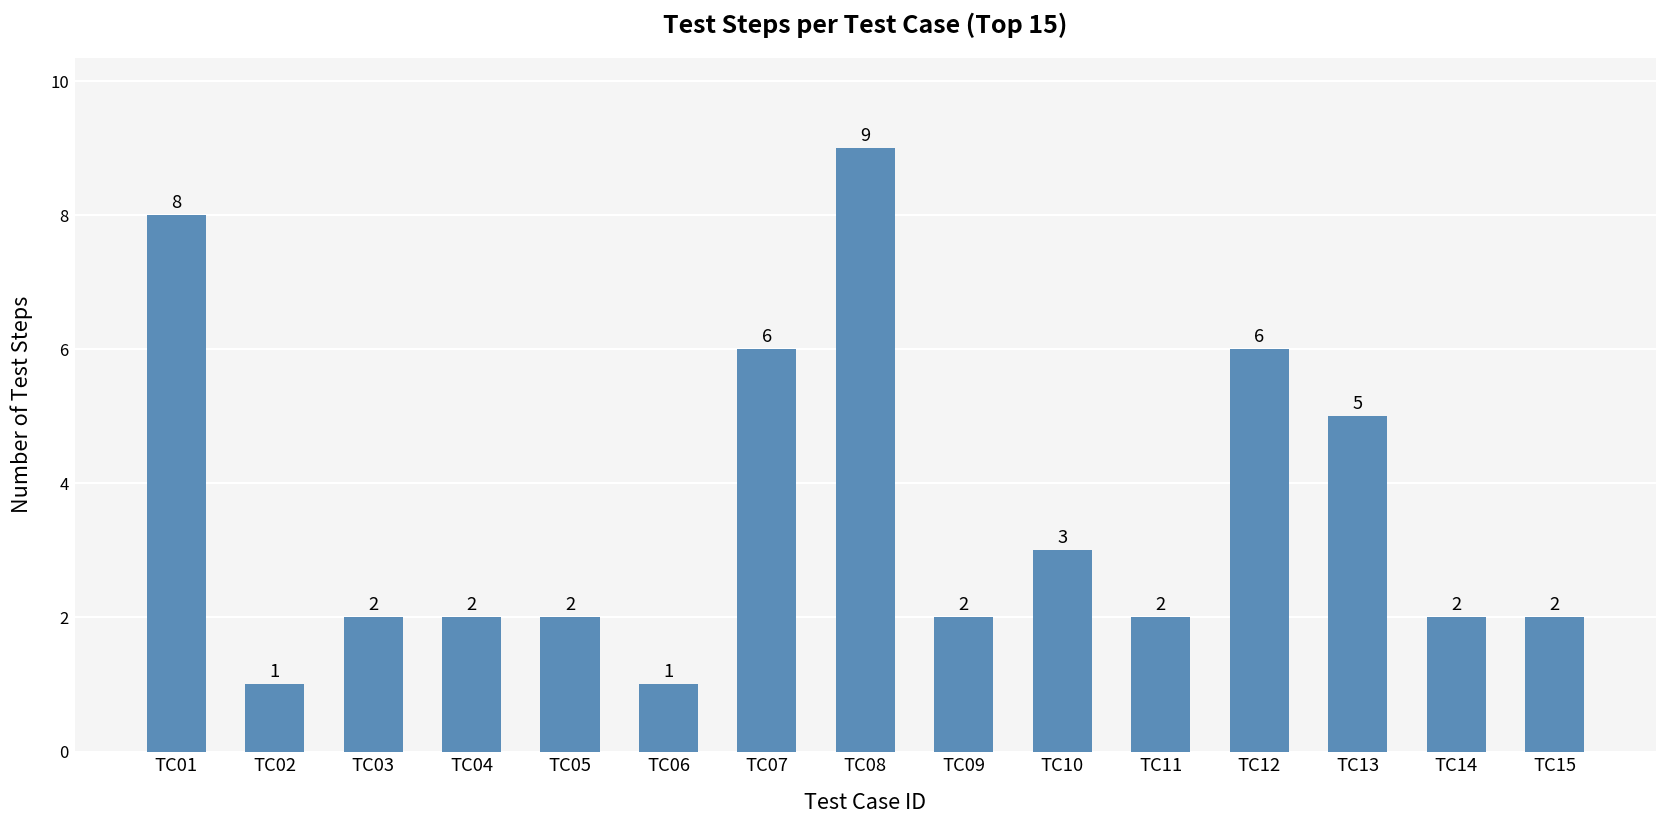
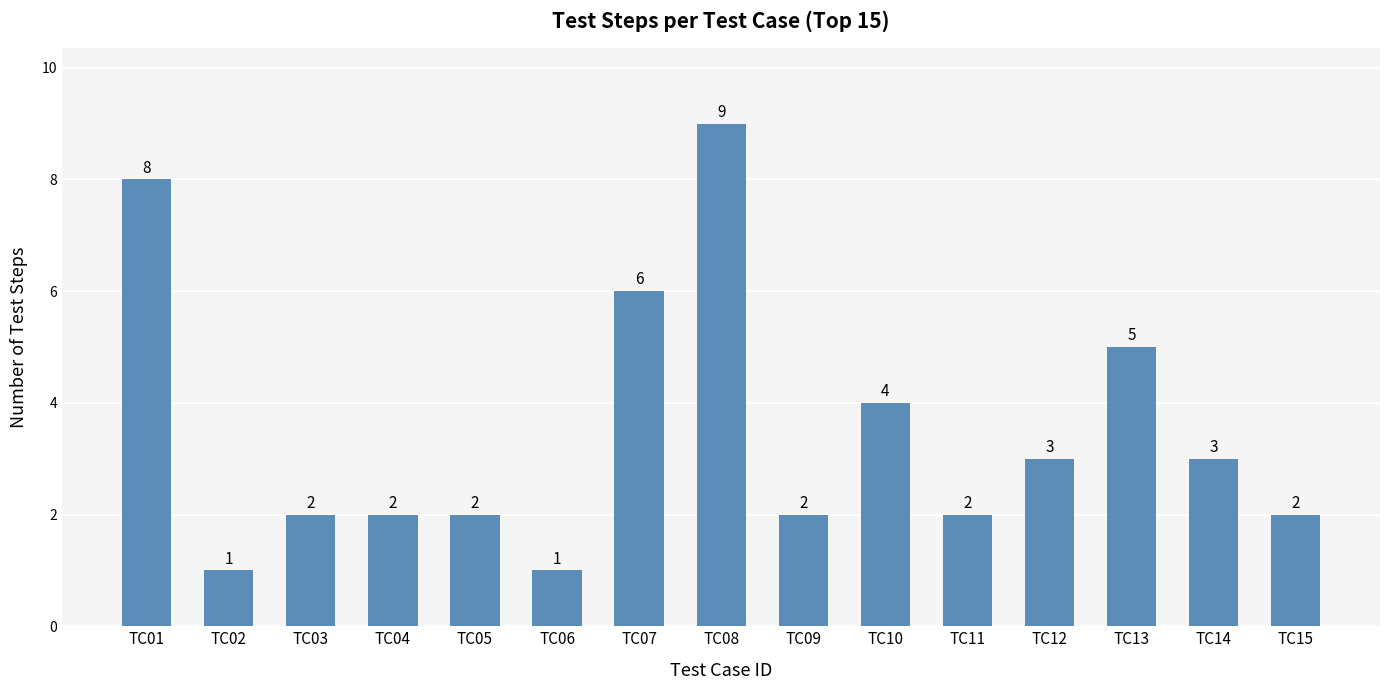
TC10: 3 -> 4
TC12: 6 -> 3
TC14: 2 -> 3
